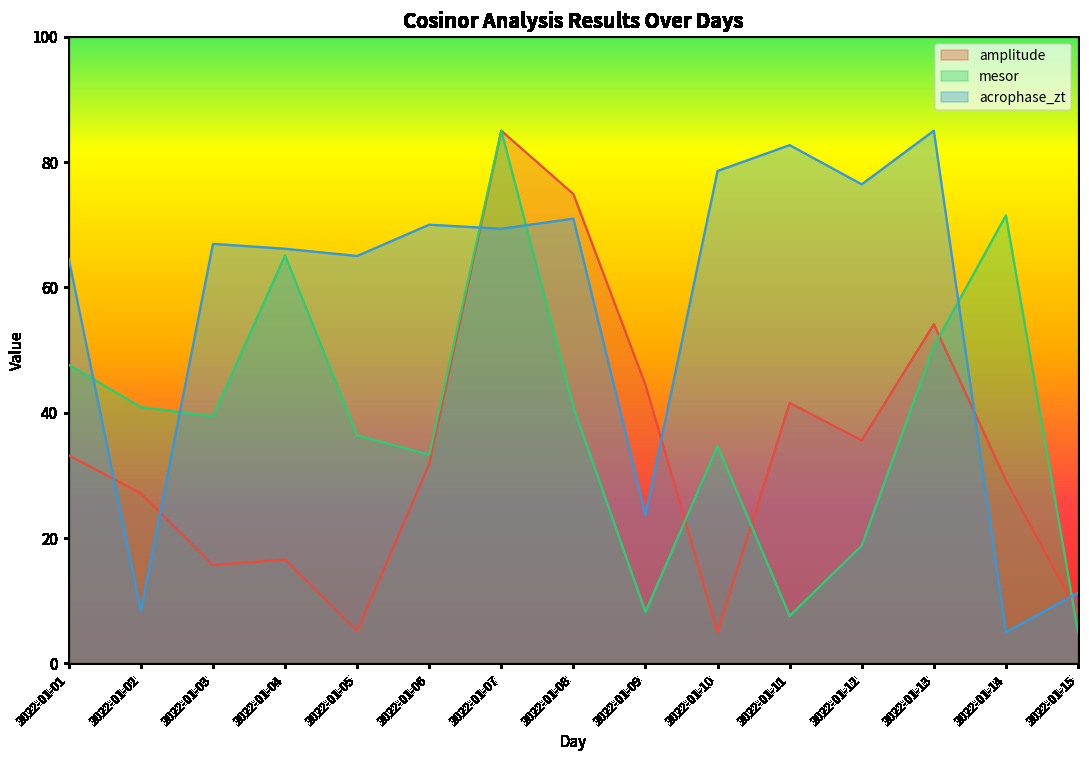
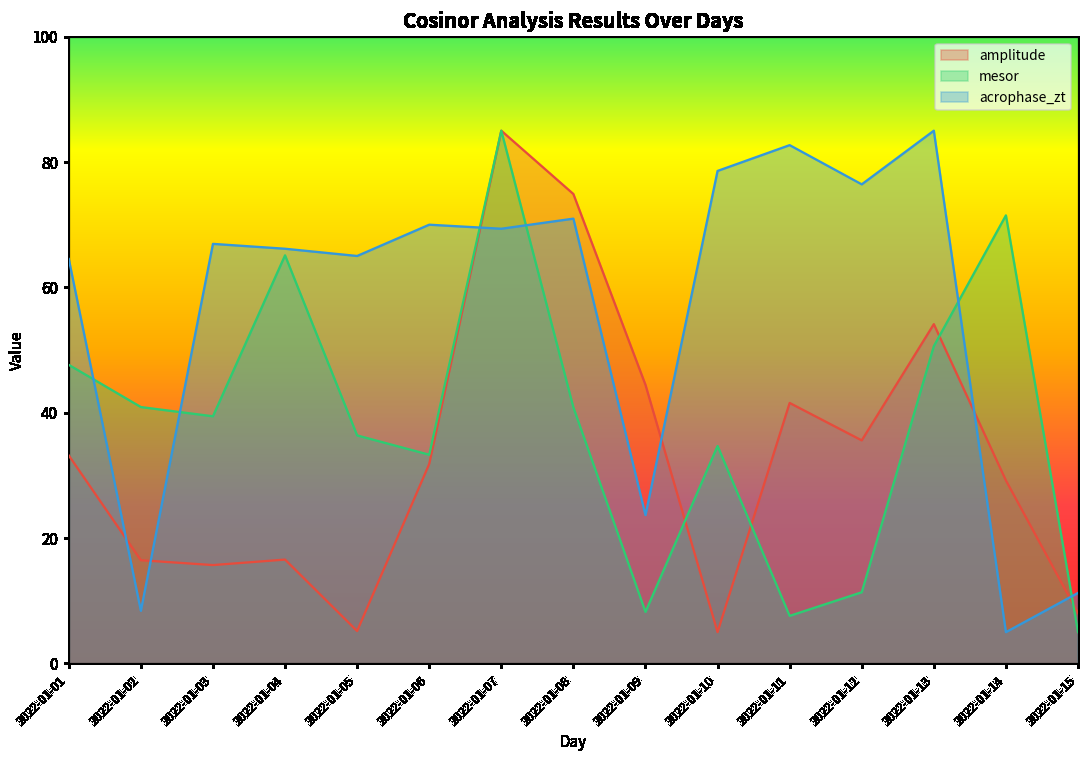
amplitude, 2022-01-02: 27 -> 16
mesor, 2022-01-12: 19 -> 11
